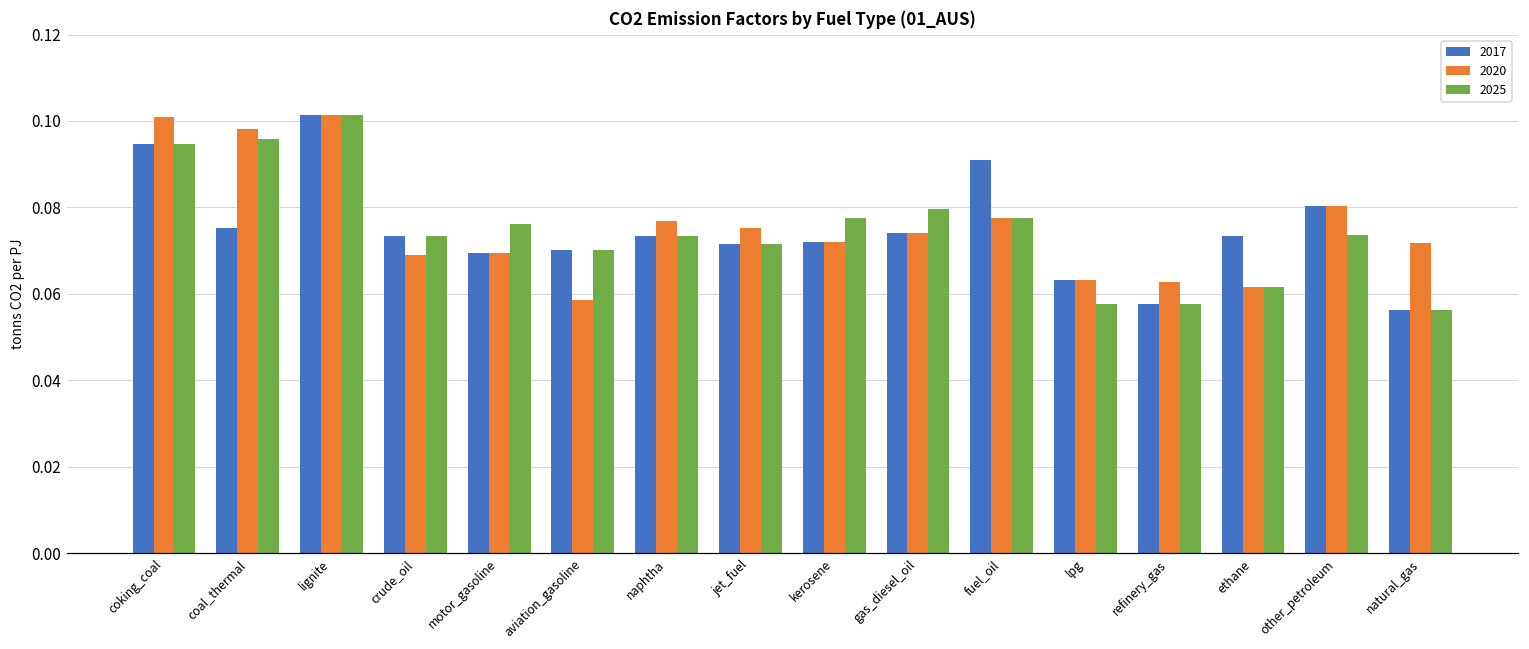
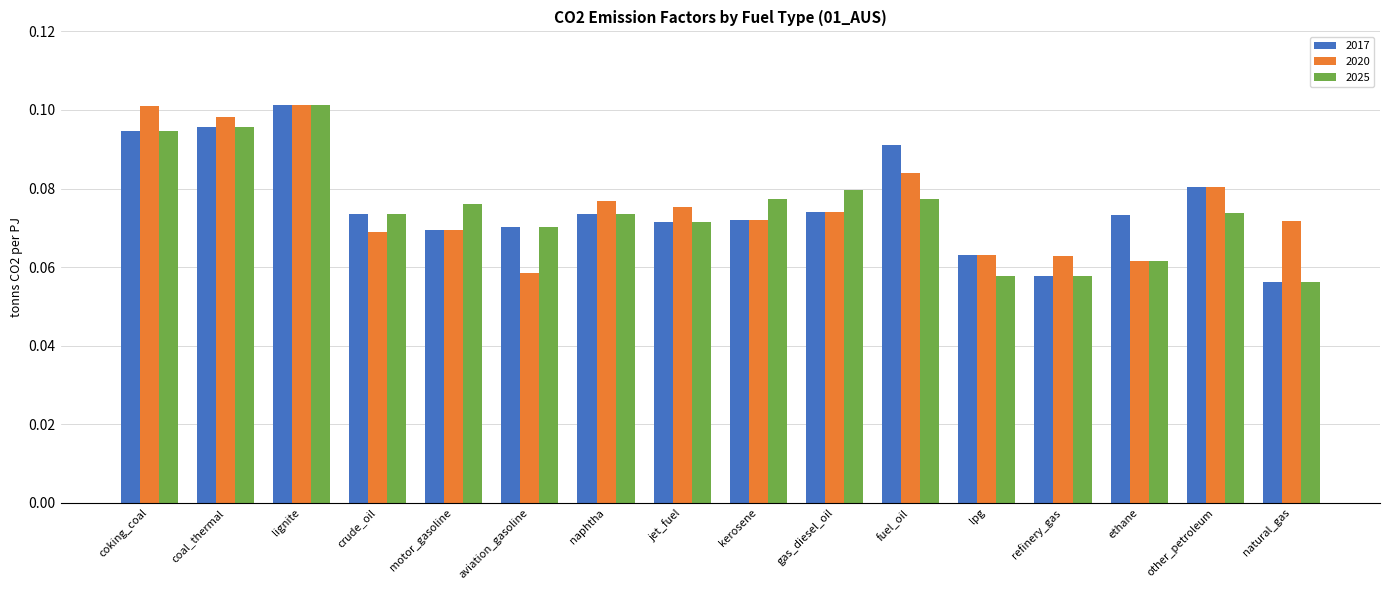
2017, coal_thermal: 0.075 -> 0.096
2020, fuel_oil: 0.077 -> 0.084
